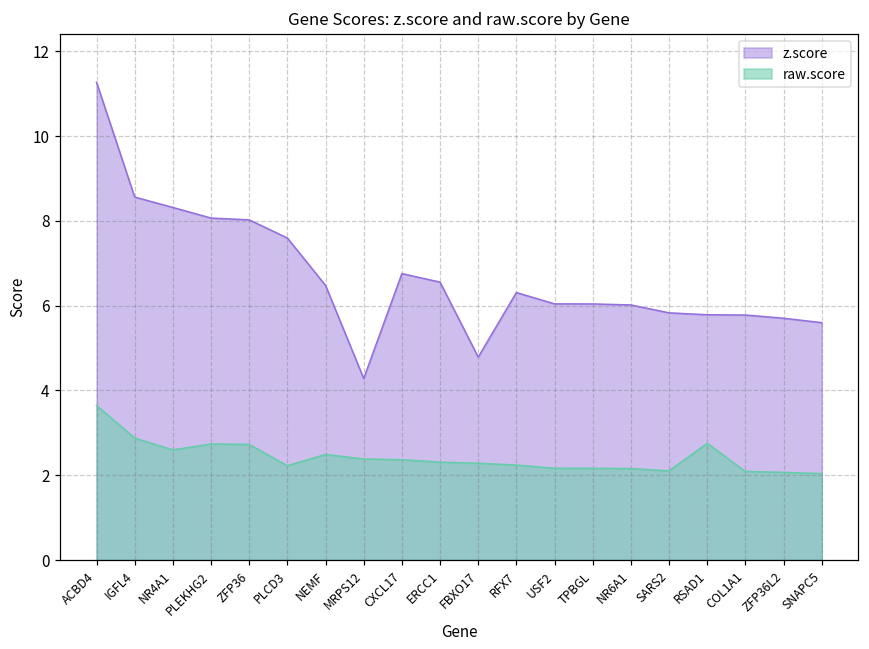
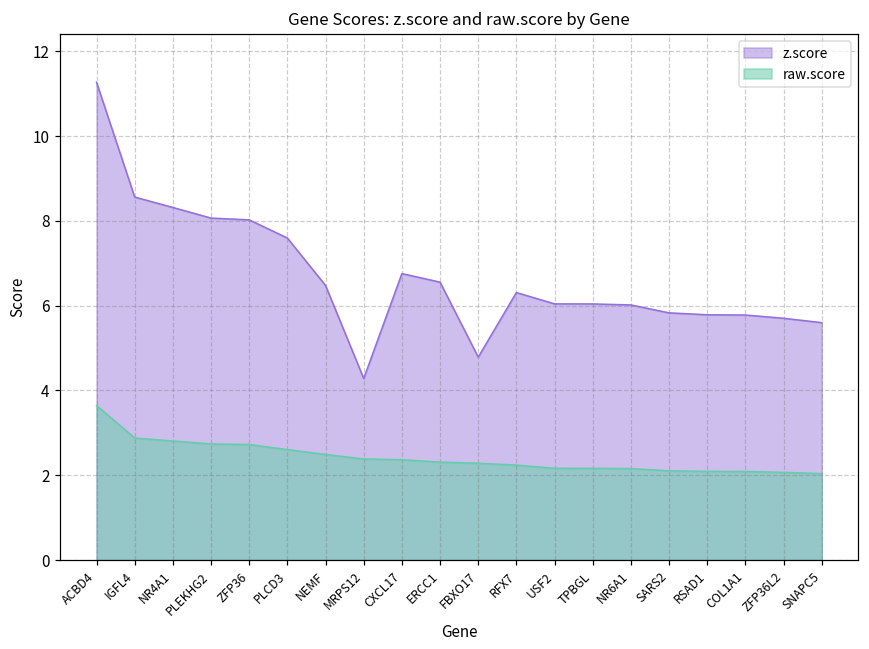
raw.score, NR4A1: 2.6 -> 2.8
raw.score, PLCD3: 2.2 -> 2.6
raw.score, RSAD1: 2.8 -> 2.1
